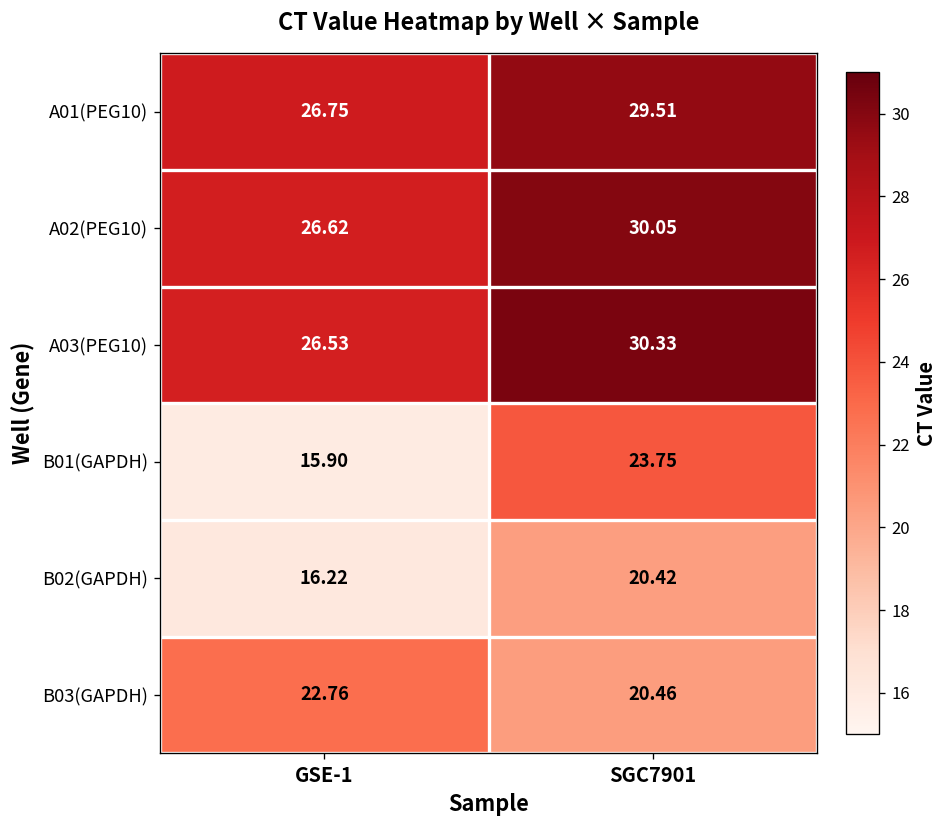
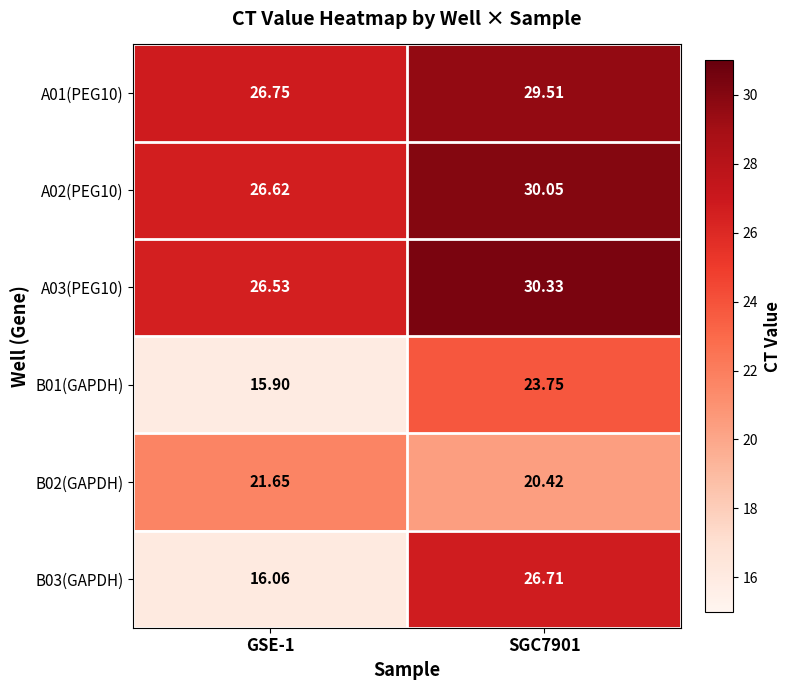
B02(GAPDH), GSE-1: 16.22 -> 21.65
B03(GAPDH), GSE-1: 22.76 -> 16.06
B03(GAPDH), SGC7901: 20.46 -> 26.71
